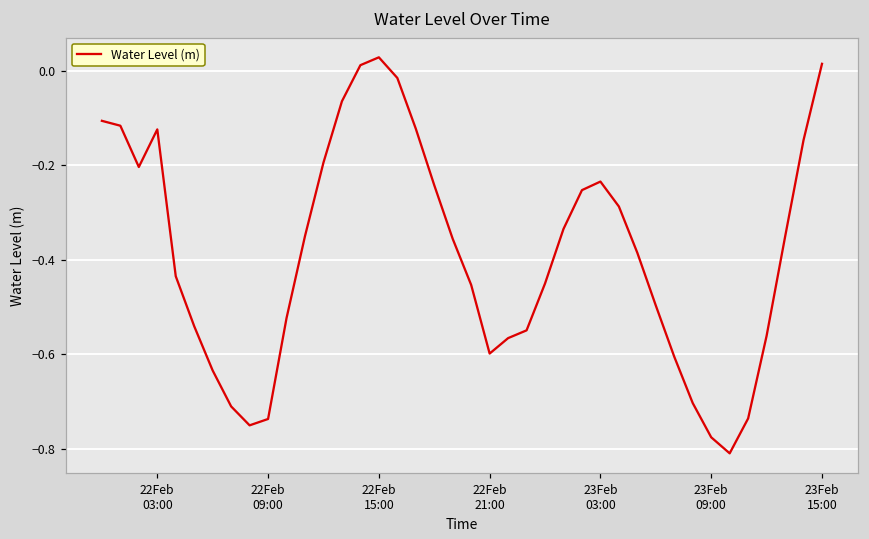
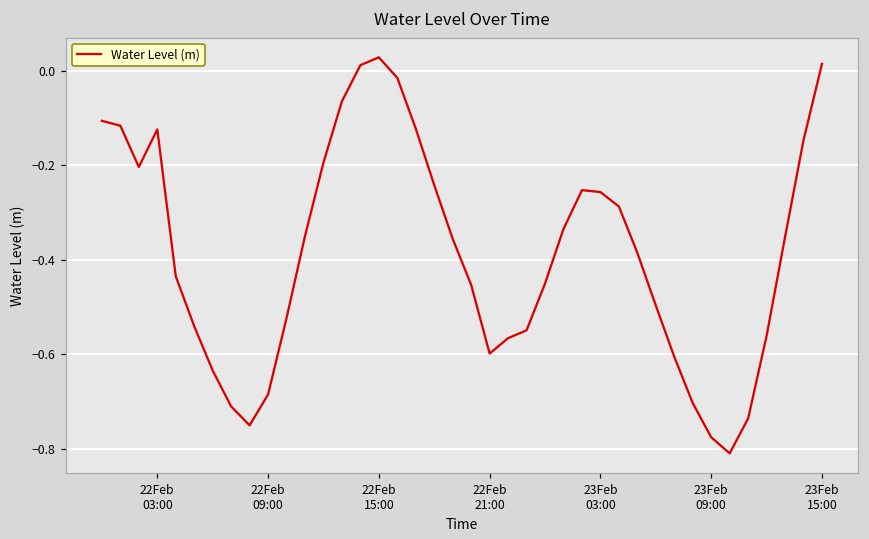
22Feb 09:00: -0.74 -> -0.69
23Feb 03:00: -0.23 -> -0.26
